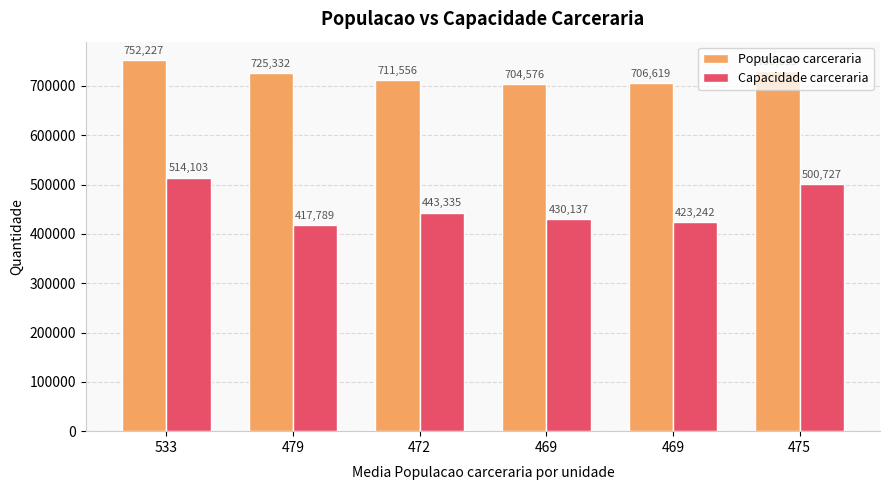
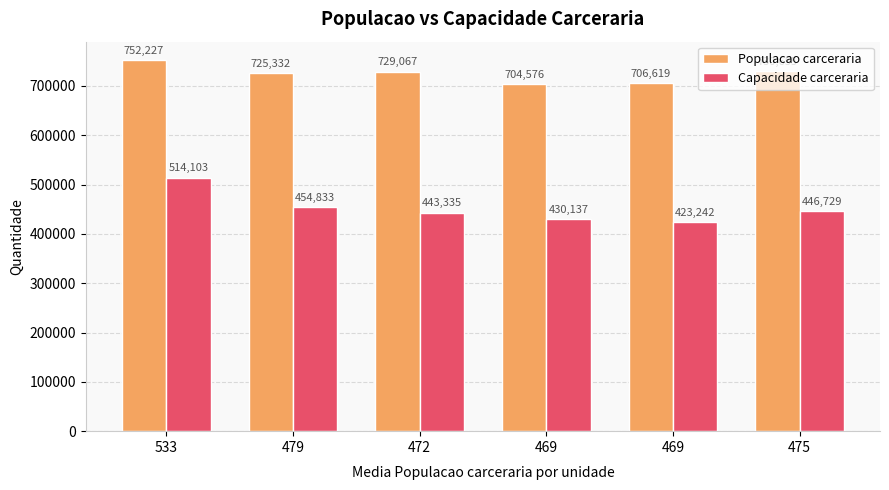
Capacidade carceraria, 479: 417,789 -> 454,833
Populacao carceraria, 472: 711,556 -> 729,067
Capacidade carceraria, 475: 500,727 -> 446,729
